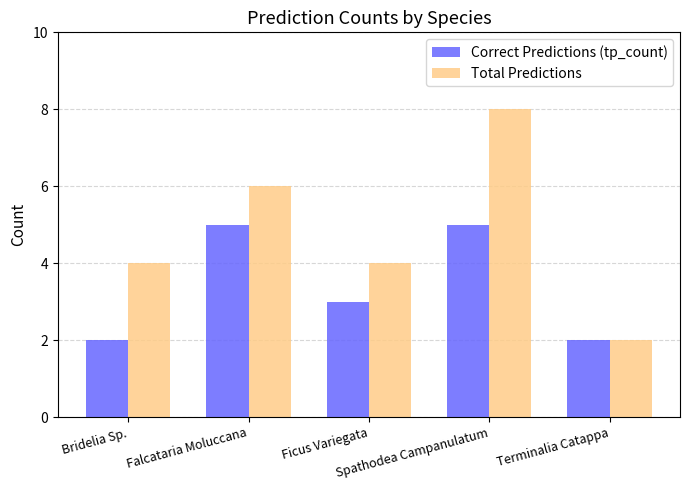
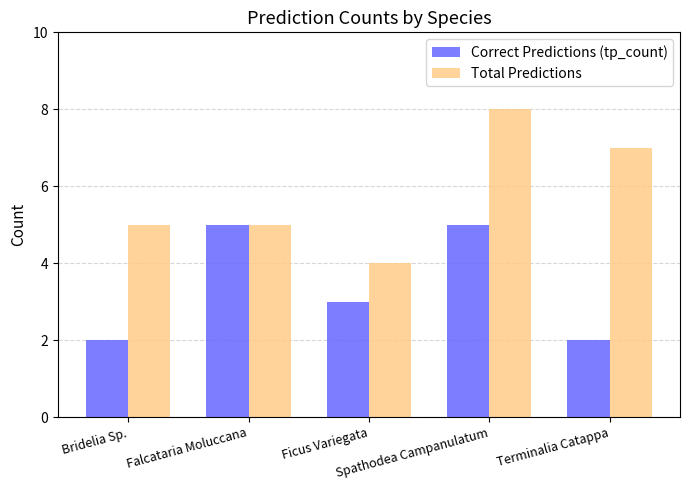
Total Predictions, Bridelia Sp.: 4 -> 5
Total Predictions, Falcataria Moluccana: 6 -> 5
Total Predictions, Terminalia Catappa: 2 -> 7
